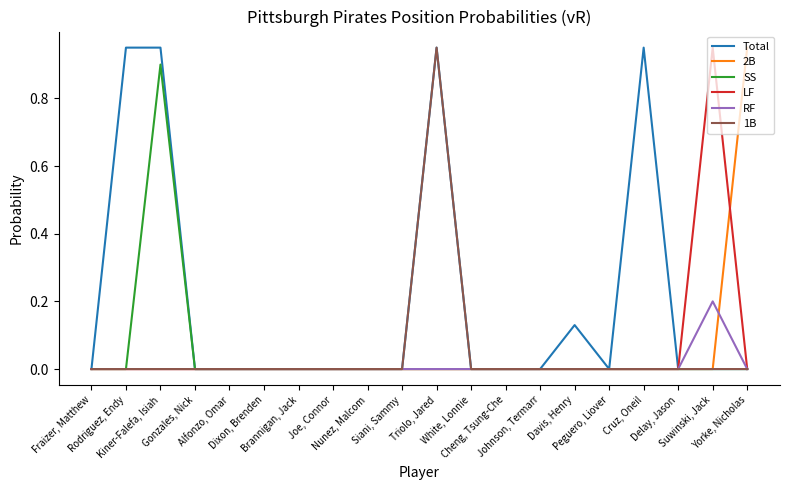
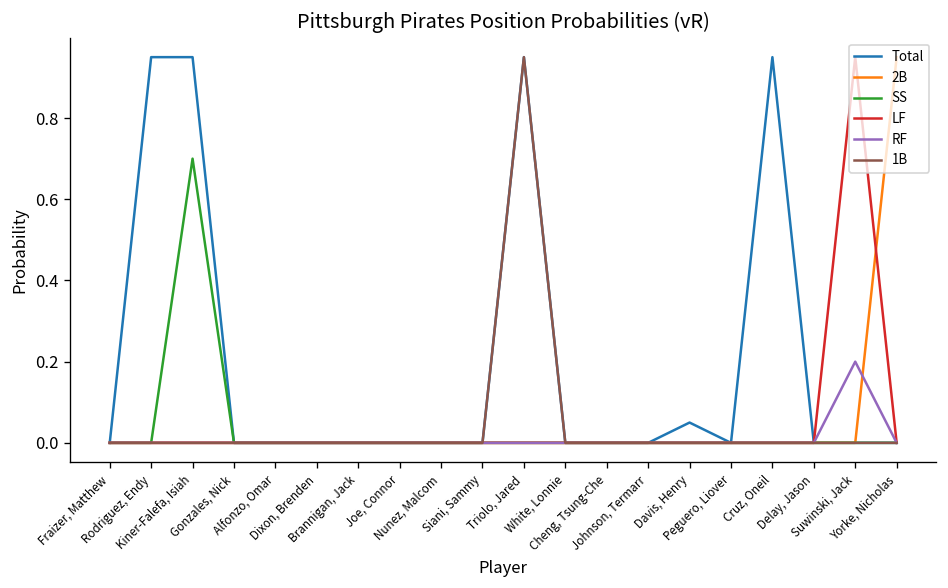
SS, Kiner-Falefa, Isiah: 0.9 -> 0.7
Total, Davis, Henry: 0.13 -> 0.05
